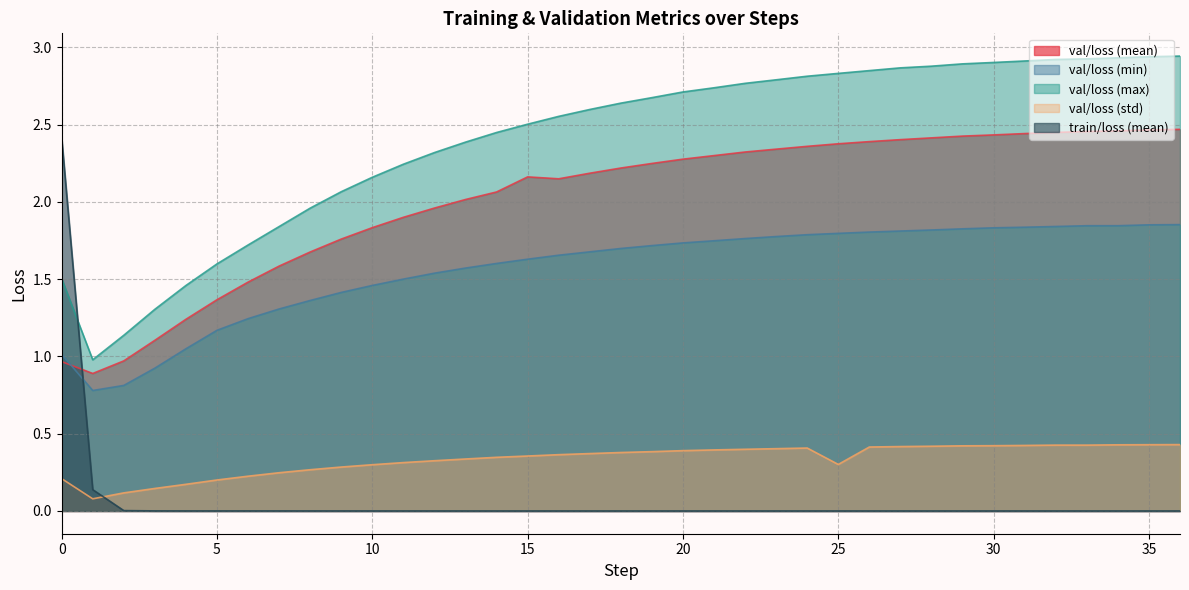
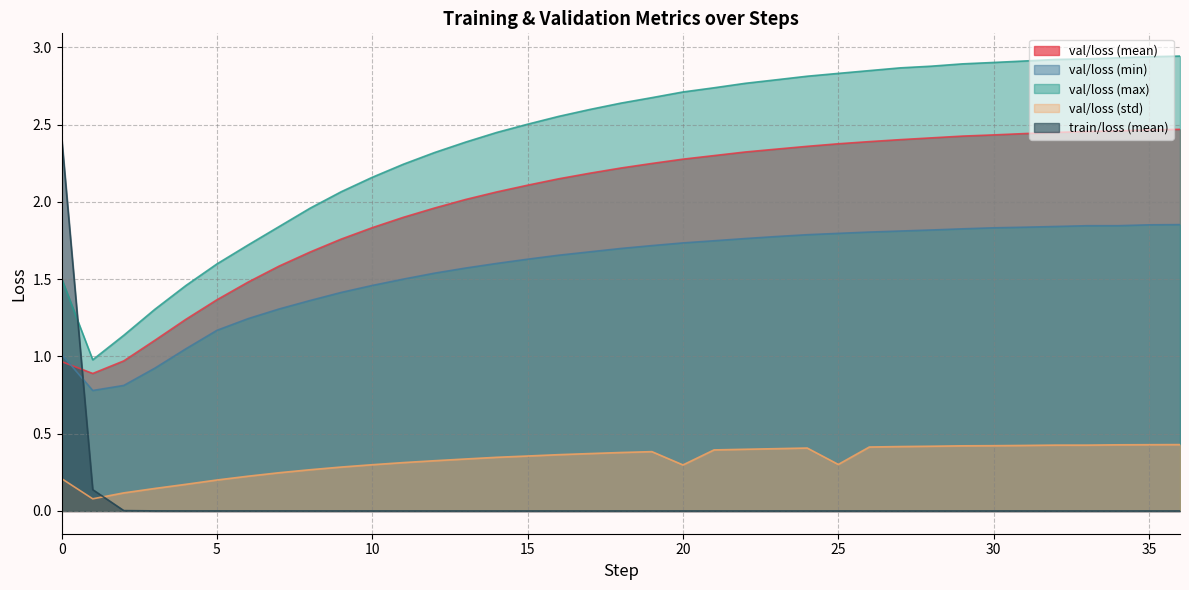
val/loss (mean), 15: 2.16 -> 2.11
val/loss (std), 20: 0.39 -> 0.30
